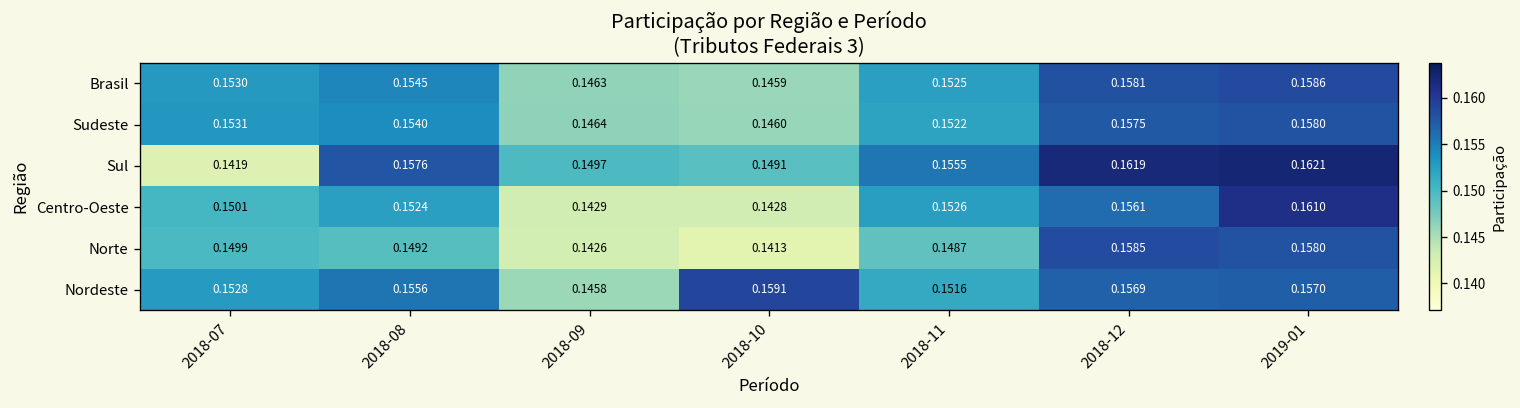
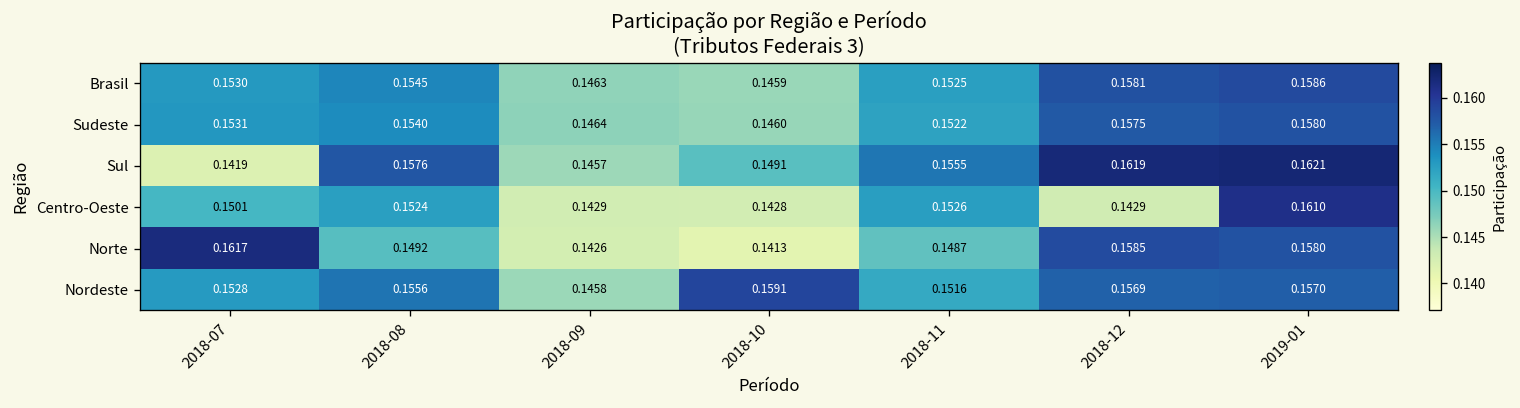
Sul, 2018-09: 0.1497 -> 0.1457
Centro-Oeste, 2018-12: 0.1561 -> 0.1429
Norte, 2018-07: 0.1499 -> 0.1617
